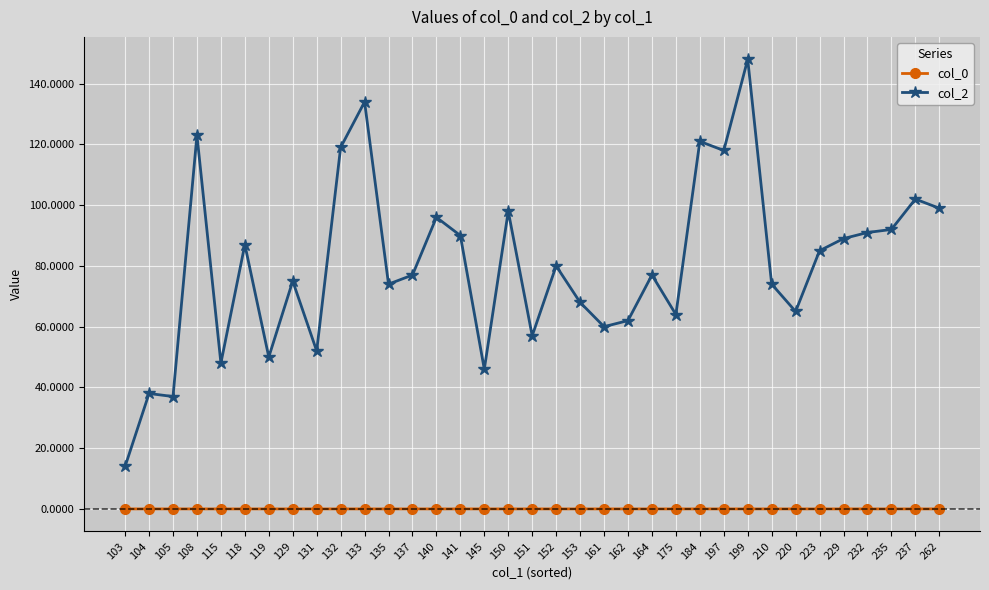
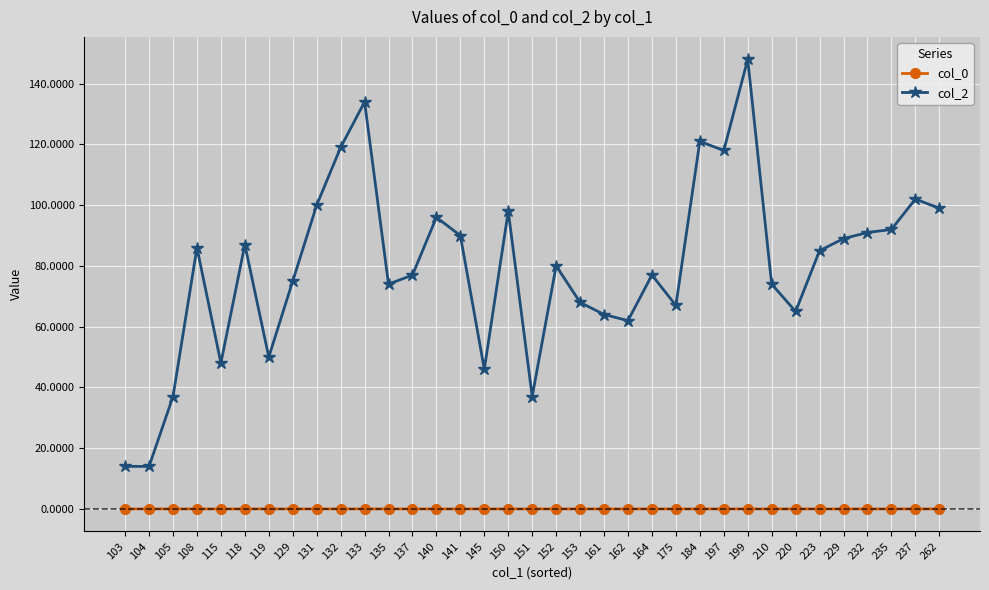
col_2, 104: 38 -> 14
col_2, 108: 123 -> 86
col_2, 131: 52 -> 100
col_2, 151: 57 -> 37
col_2, 161: 60 -> 64
col_2, 175: 64 -> 67
